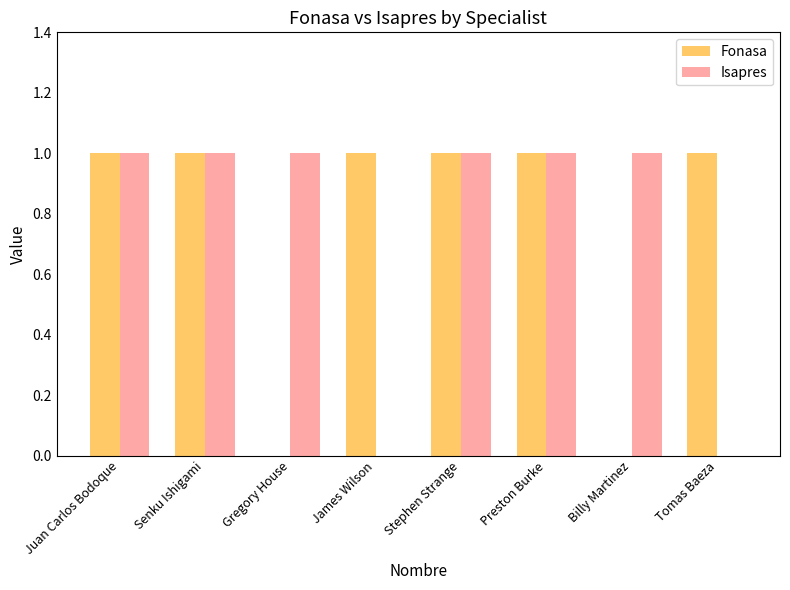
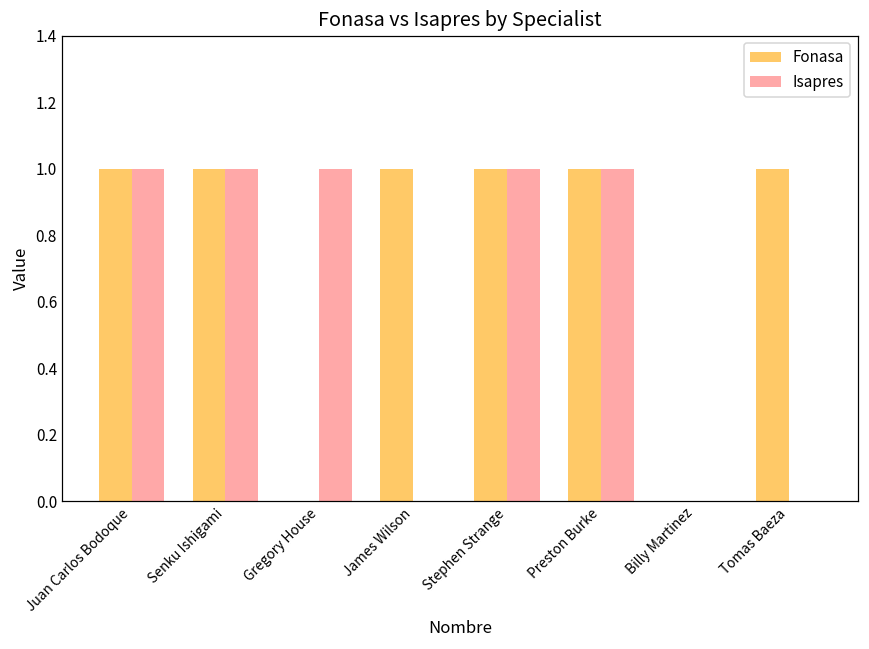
Isapres, Billy Martinez: 1 -> 0
